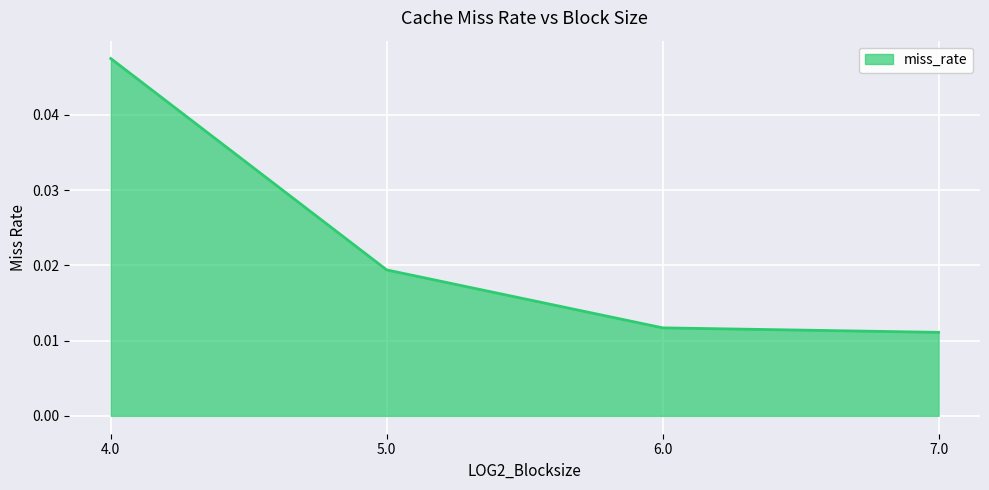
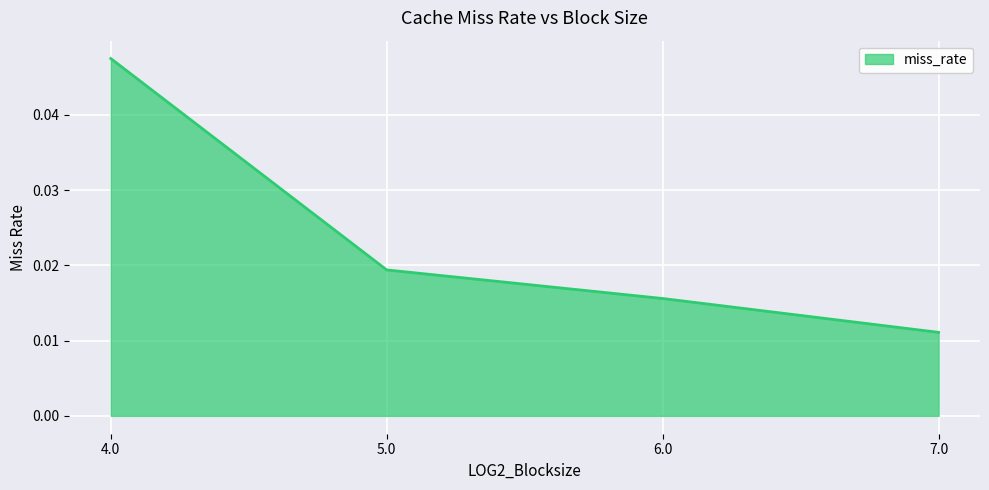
6.0: 0.012 -> 0.016
